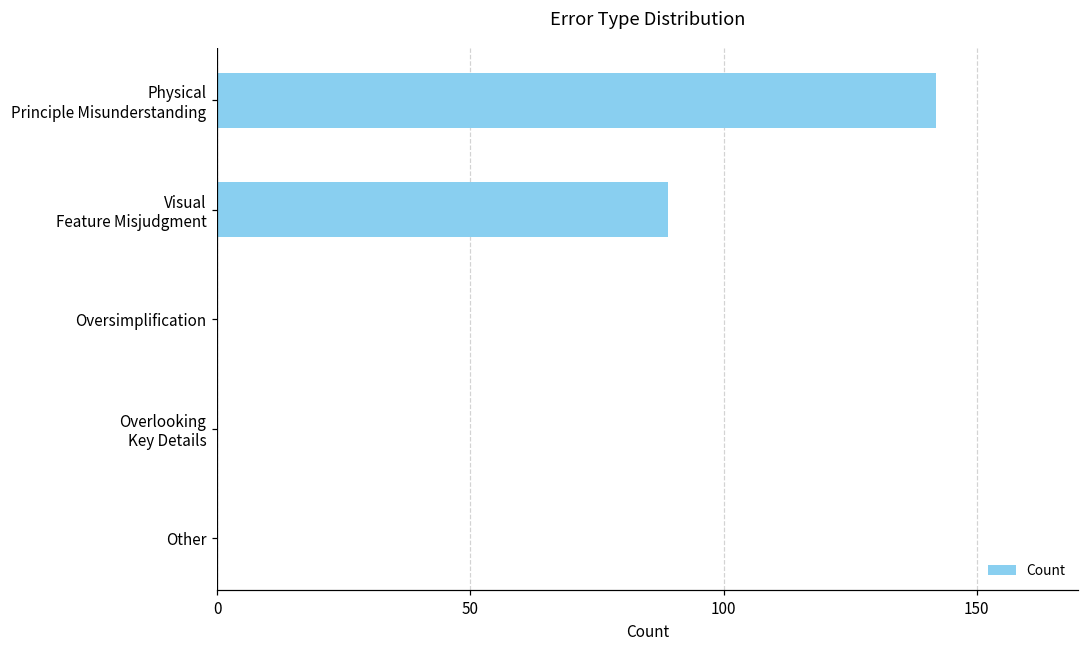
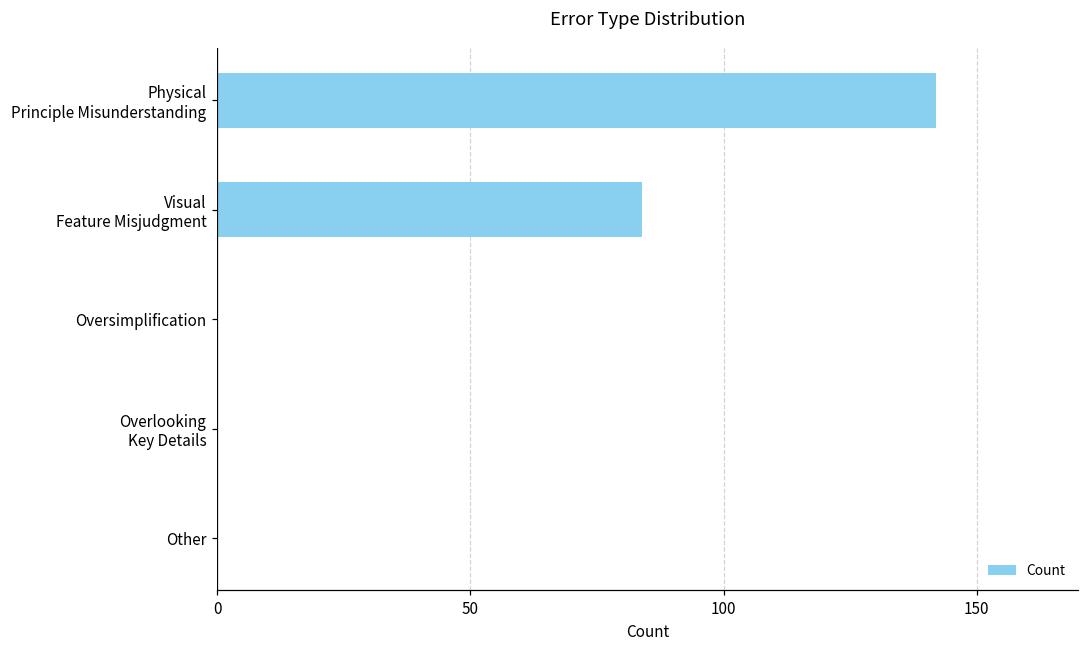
Visual Feature Misjudgment: 89 -> 84
